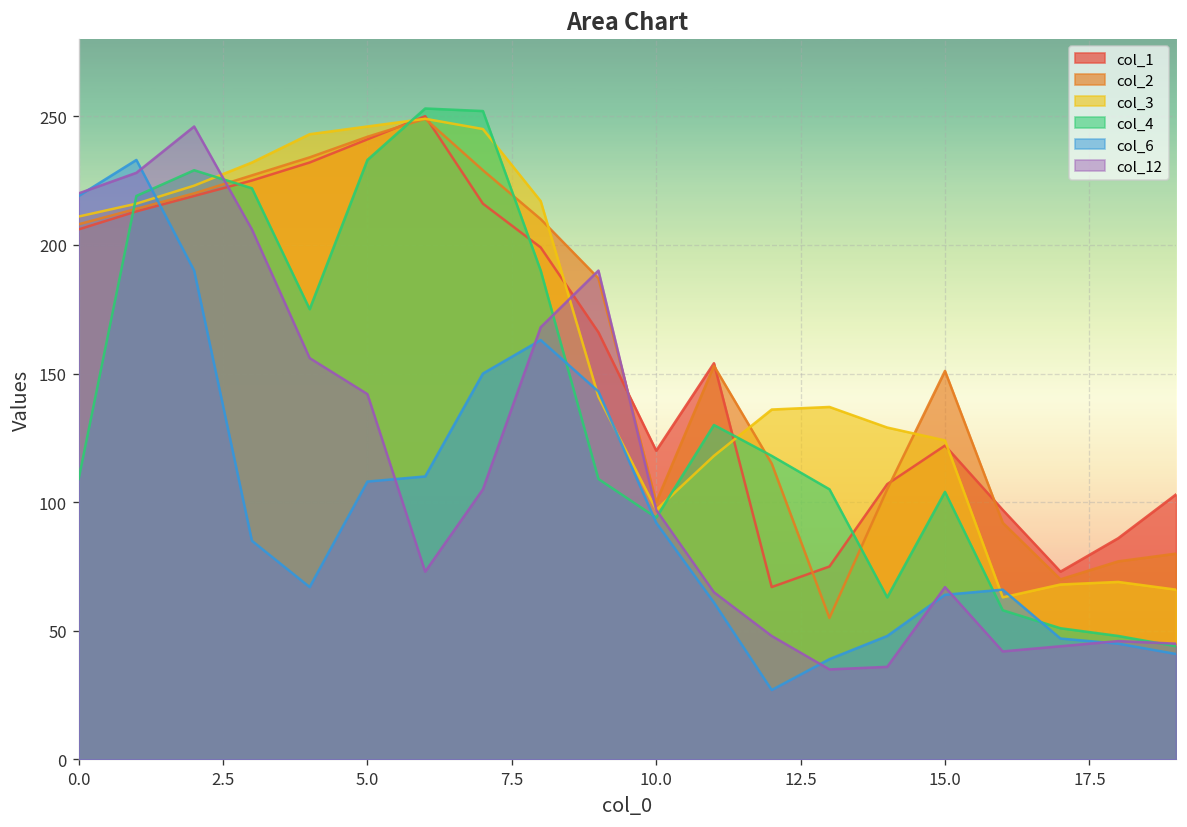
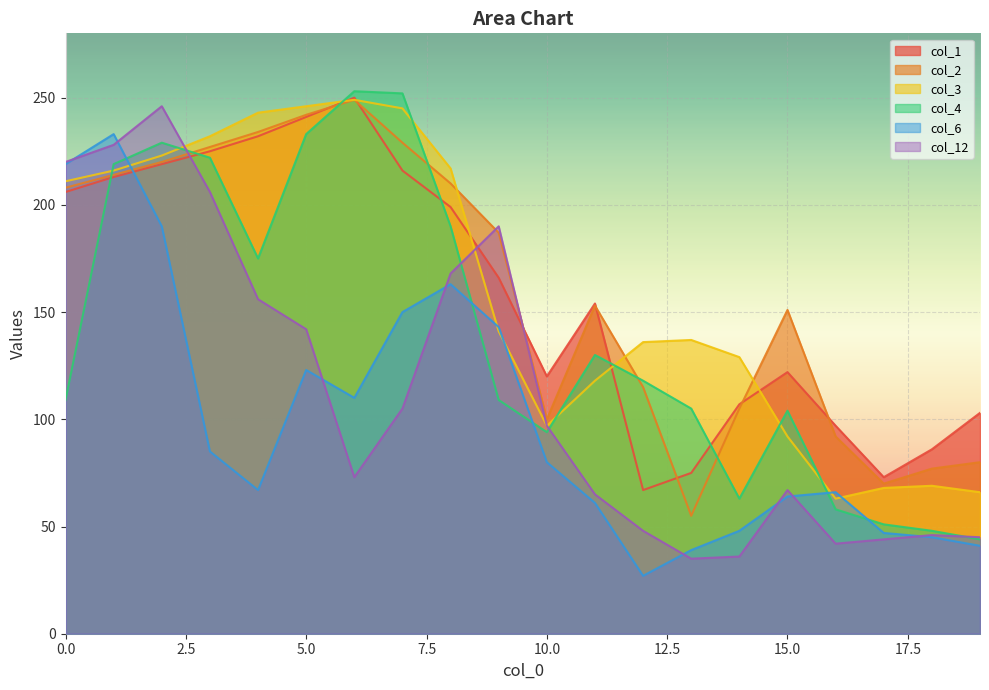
col_6, 5.0: 108 -> 123
col_6, 10.0: 92 -> 80
col_3, 15.0: 124 -> 92
